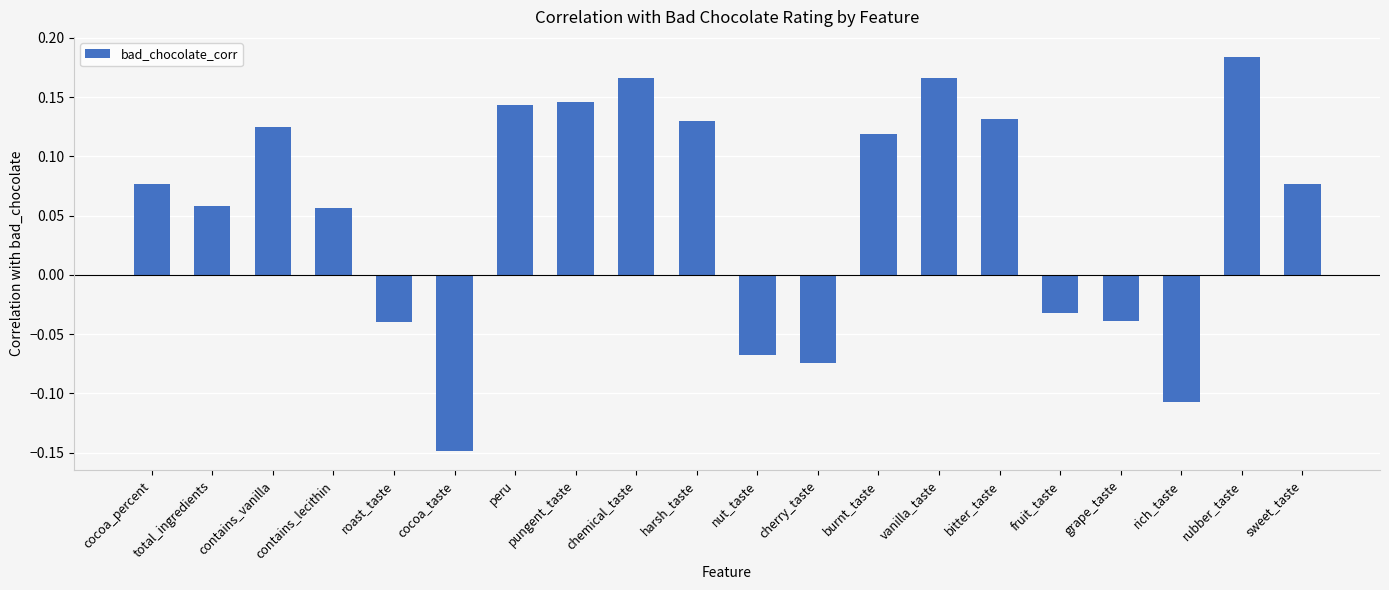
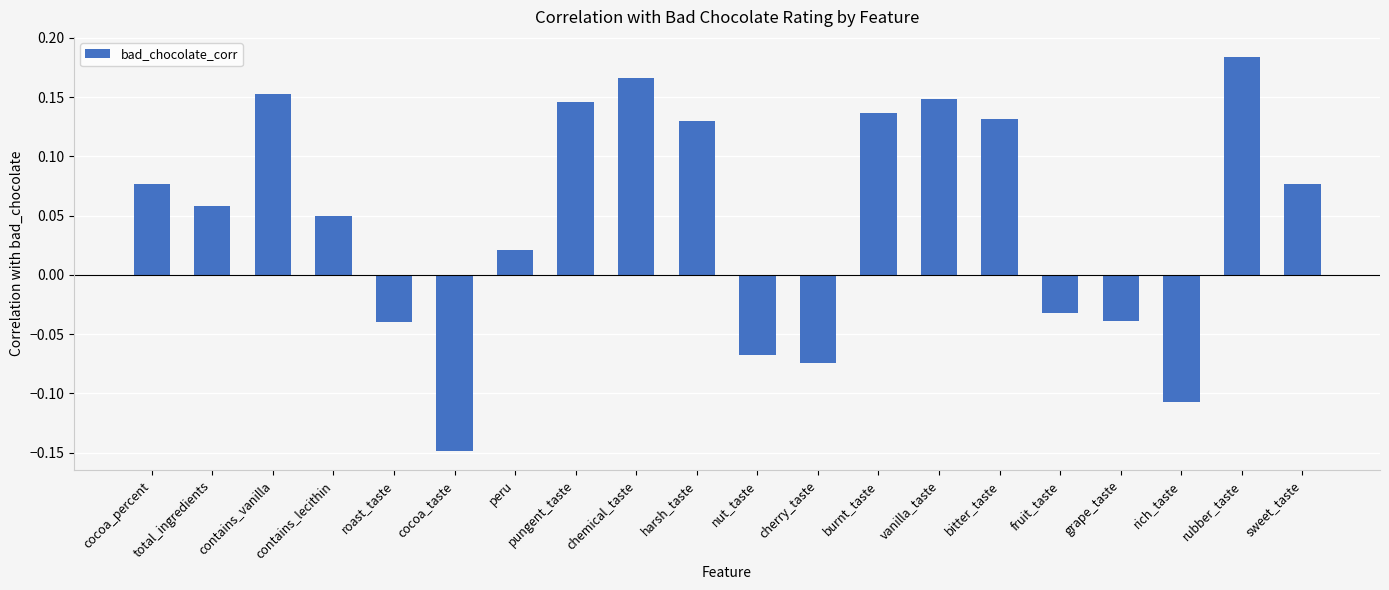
contains_vanilla: 0.125 -> 0.153
contains_lecithin: 0.056 -> 0.049
peru: 0.143 -> 0.021
burnt_taste: 0.119 -> 0.137
vanilla_taste: 0.166 -> 0.149
